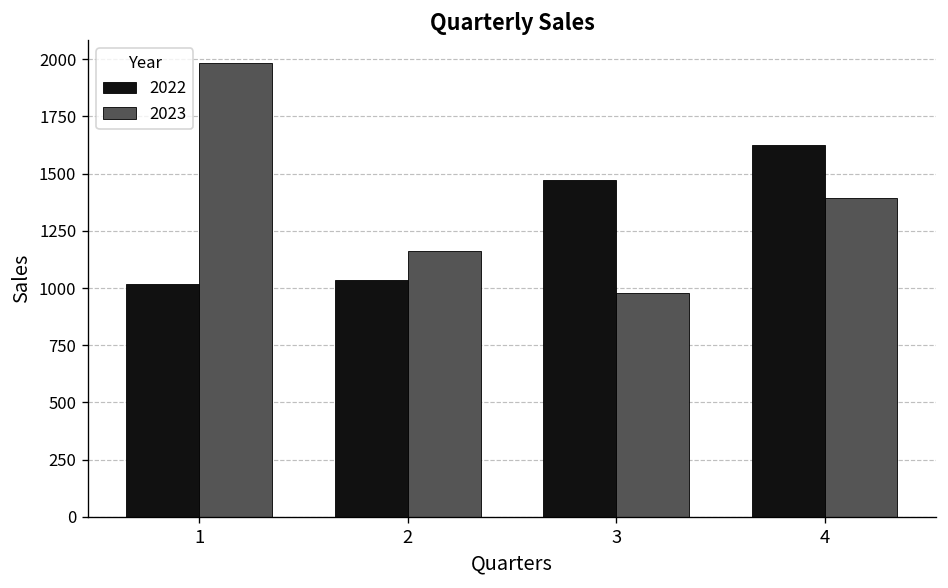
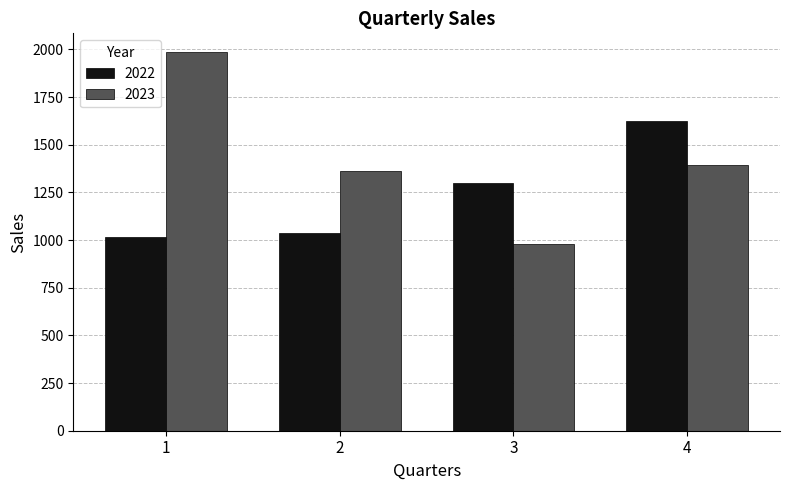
2023, 2: 1160 -> 1360
2022, 3: 1470 -> 1300
